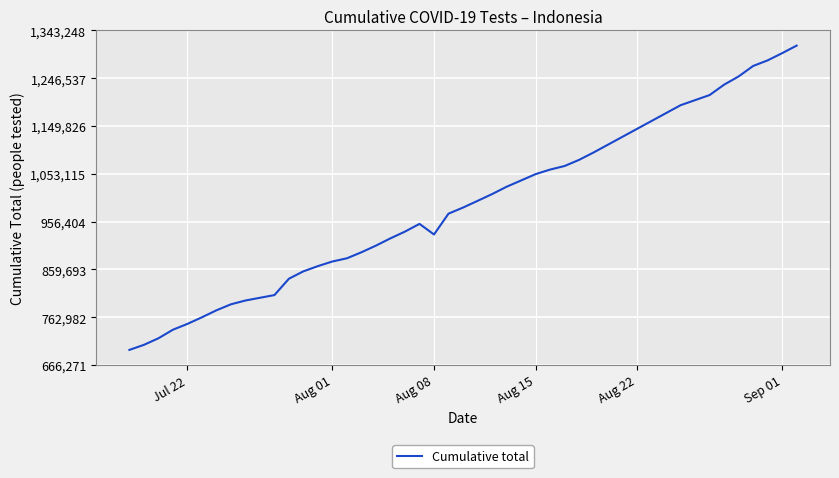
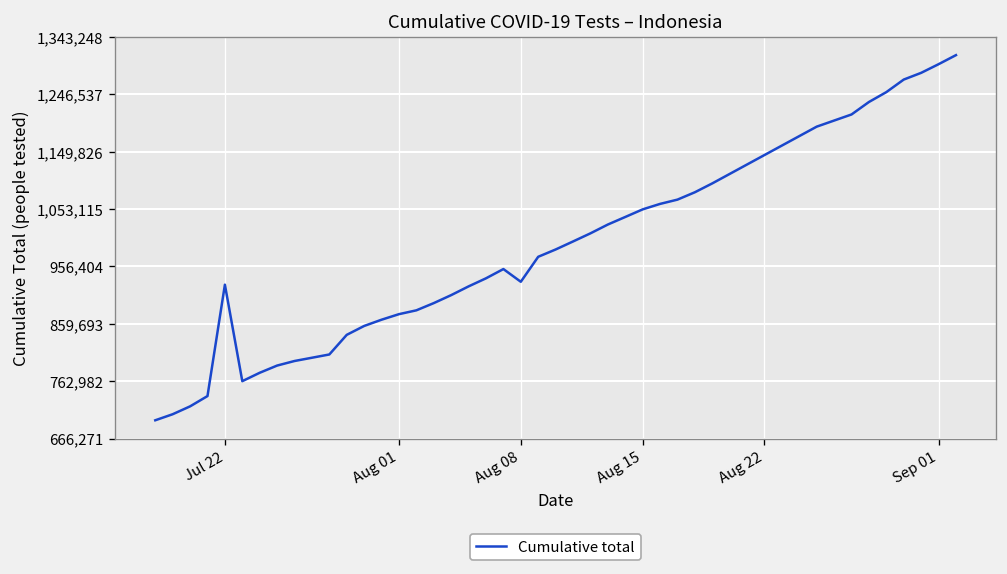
Jul 22: 750,000 -> 930,000
